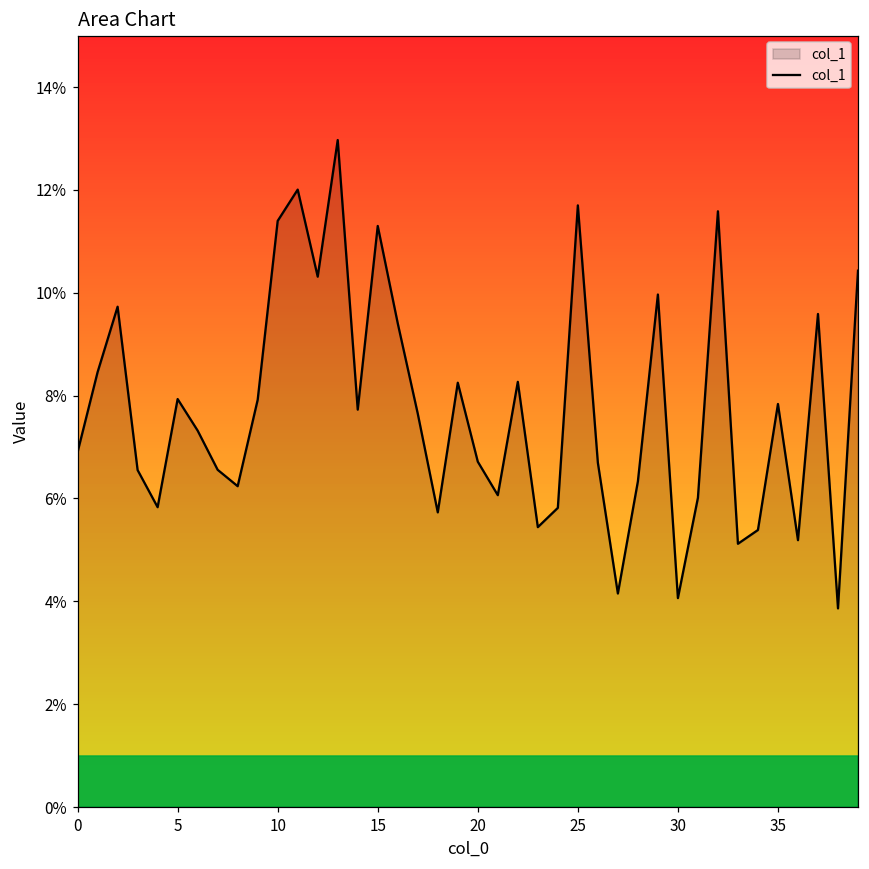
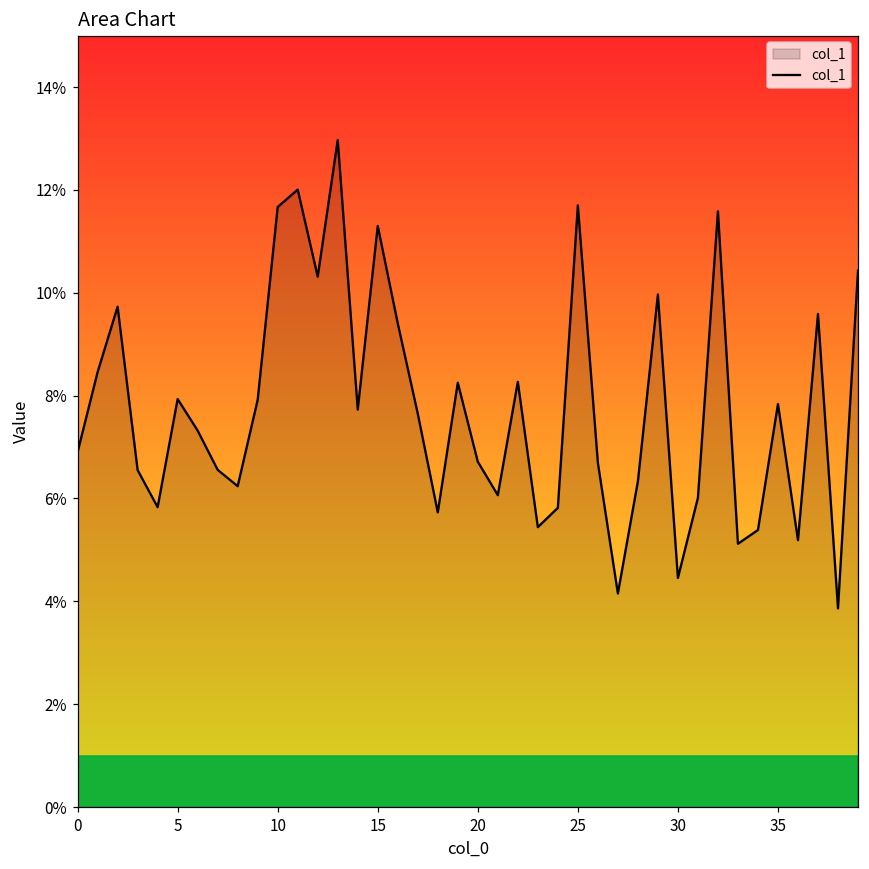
10: 11.4% -> 11.7%
30: 4.1% -> 4.5%
